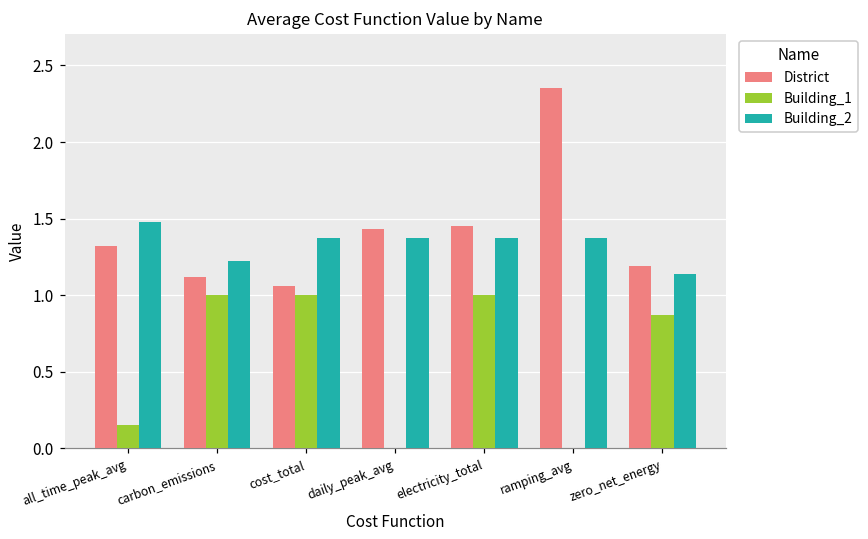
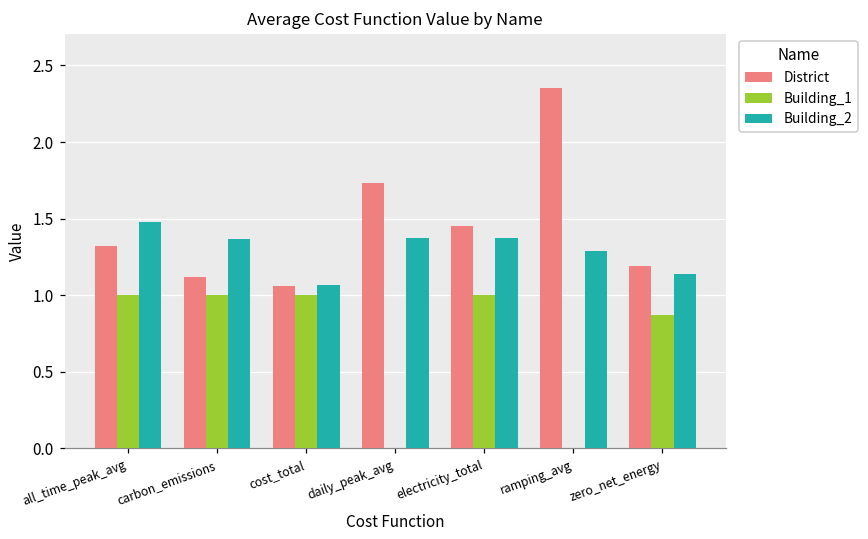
Building_1, all_time_peak_avg: 0.15 -> 1.00
Building_2, carbon_emissions: 1.22 -> 1.36
Building_2, cost_total: 1.37 -> 1.07
District, daily_peak_avg: 1.43 -> 1.73
Building_2, ramping_avg: 1.37 -> 1.29
